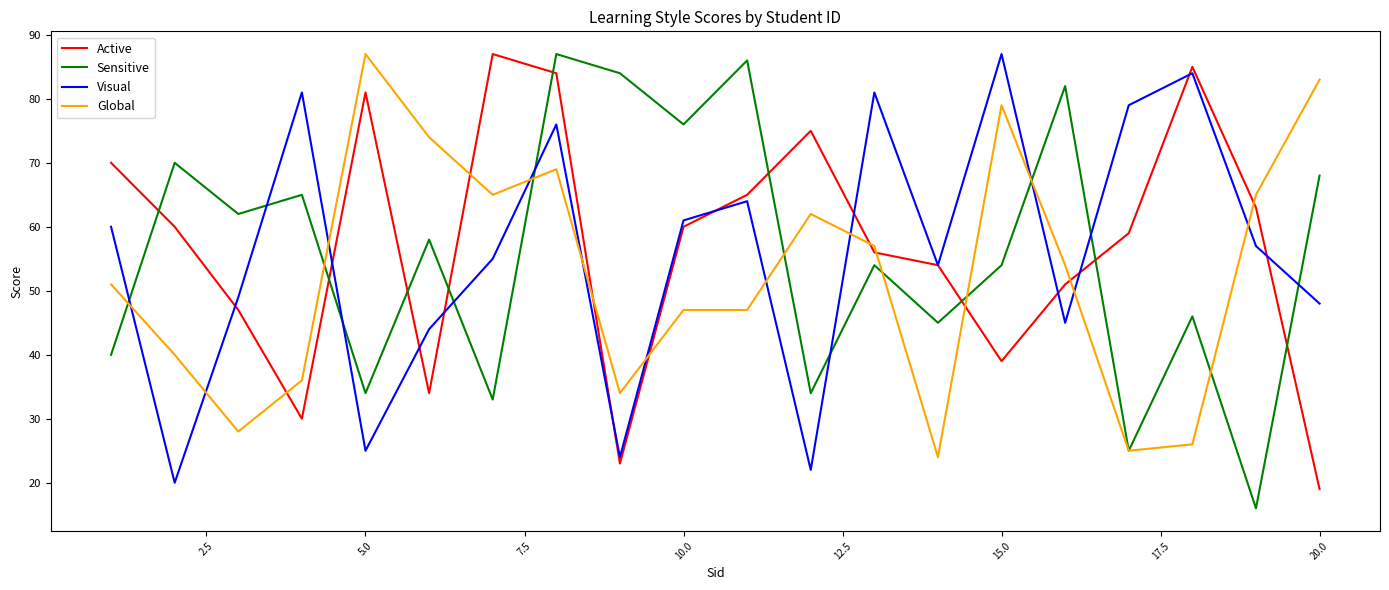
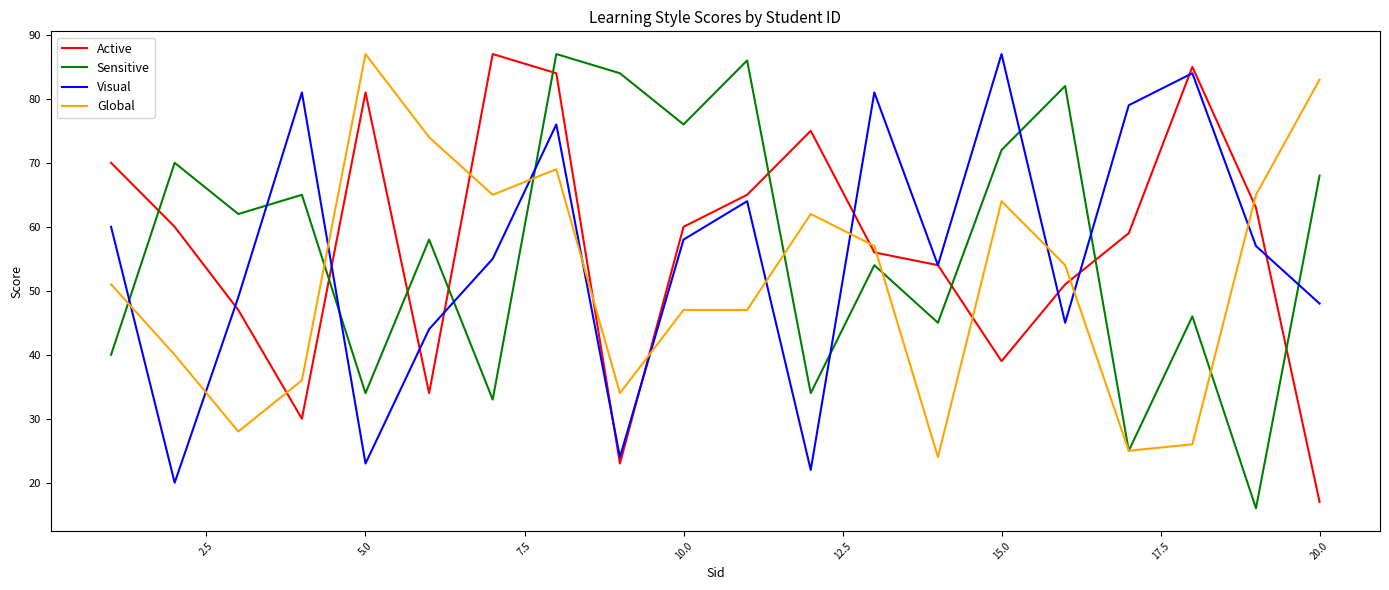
Visual, 5.0: 25 -> 23
Visual, 10.0: 61 -> 58
Sensitive, 15.0: 54 -> 72
Global, 15.0: 79 -> 64
Active, 20.0: 19 -> 17
